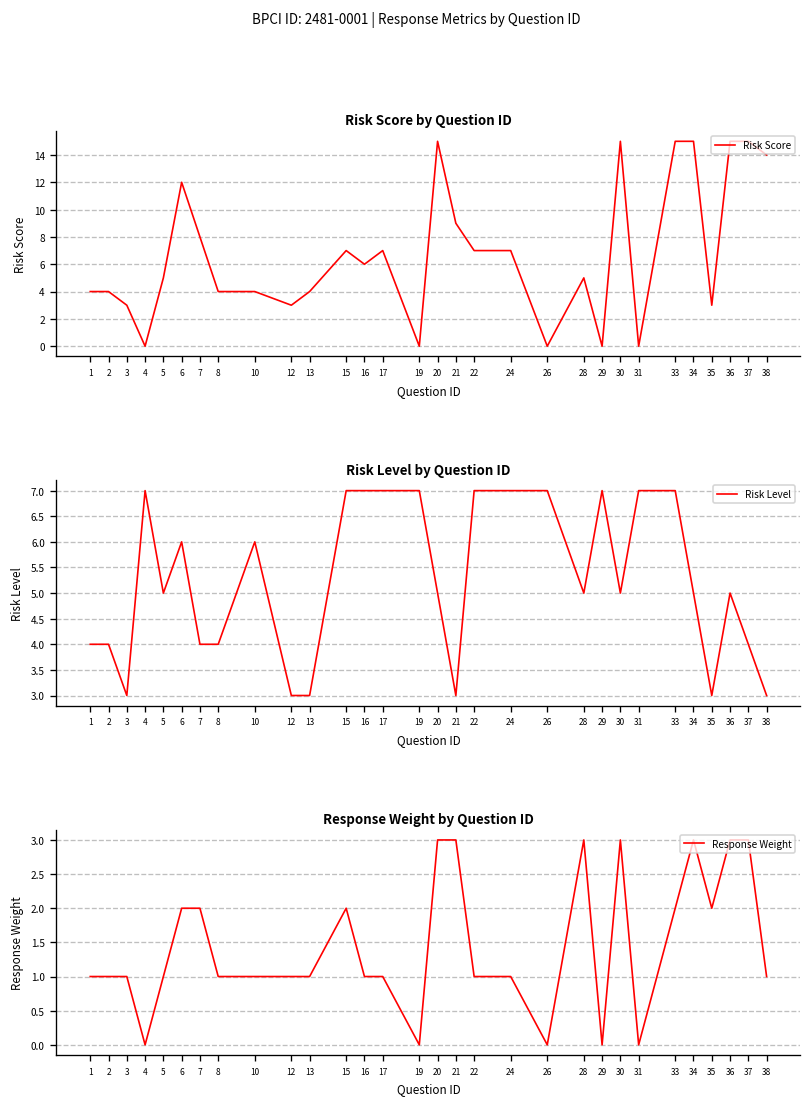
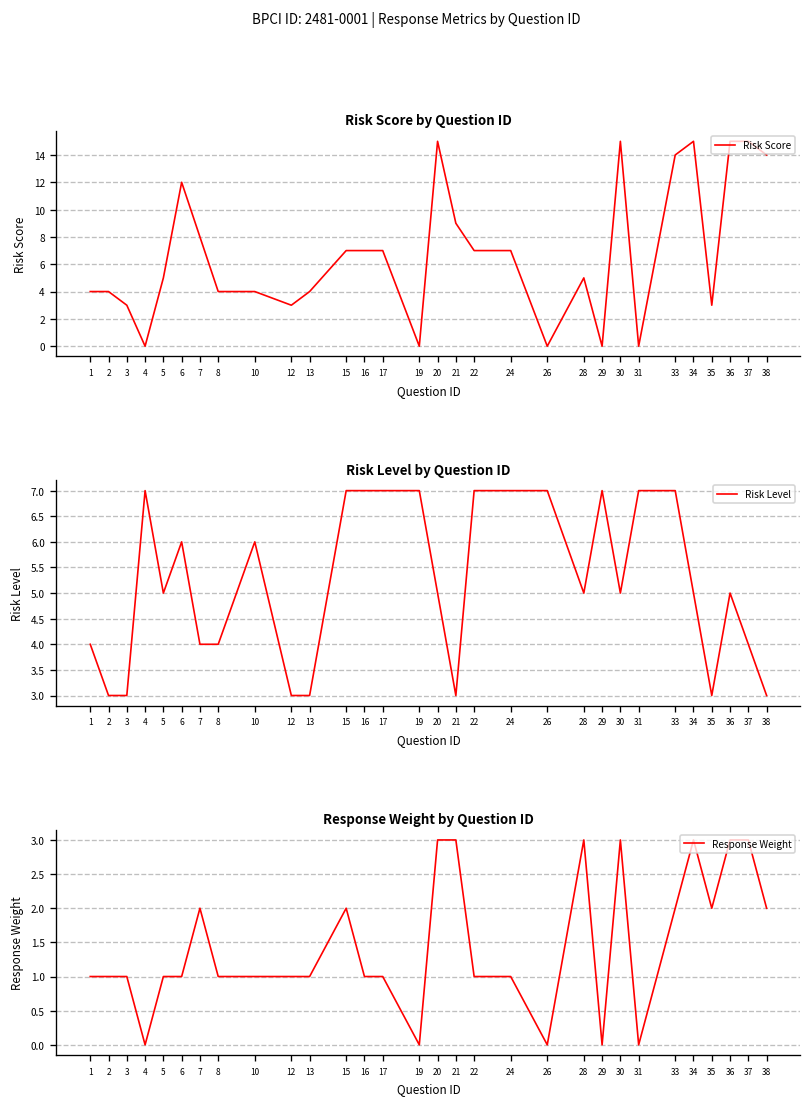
Risk Score by Question ID, 16: 6 -> 7
Risk Score by Question ID, 33: 15 -> 14
Risk Level by Question ID, 2: 4 -> 3
Response Weight by Question ID, 6: 2 -> 1
Response Weight by Question ID, 38: 1 -> 2
